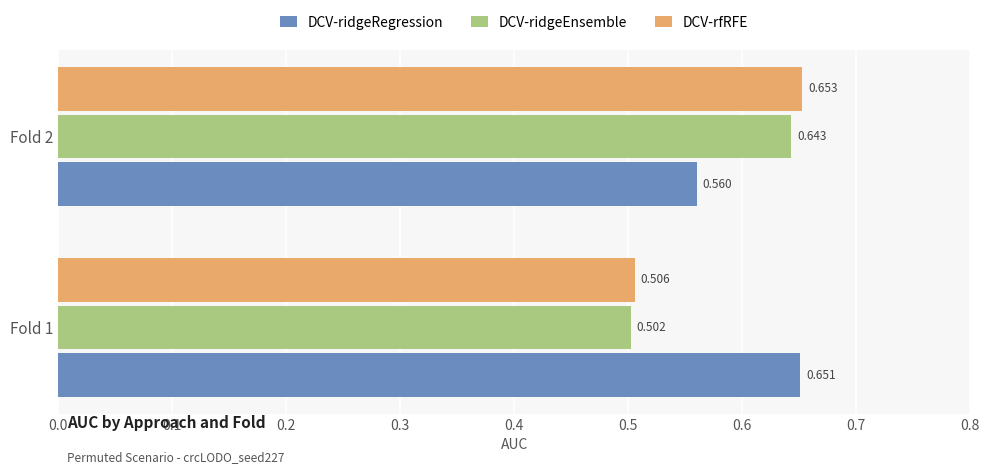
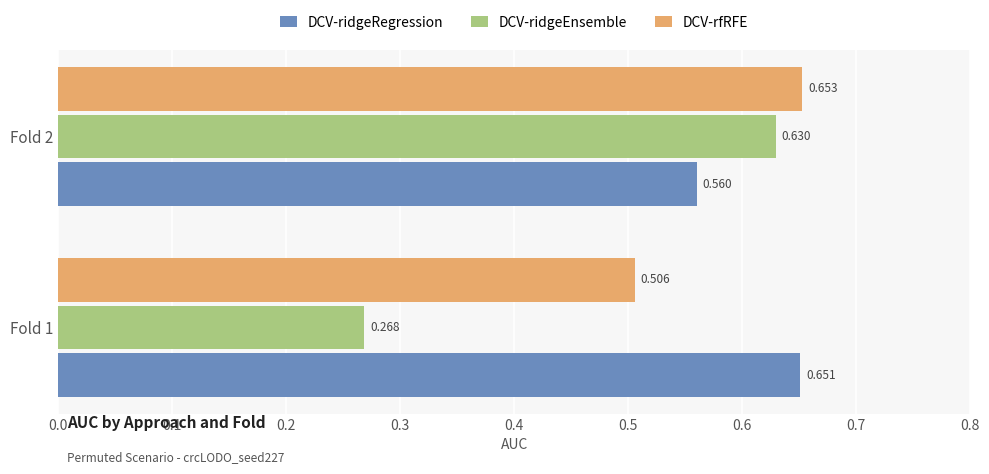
DCV-ridgeEnsemble, Fold 2: 0.643 -> 0.630
DCV-ridgeEnsemble, Fold 1: 0.502 -> 0.268
